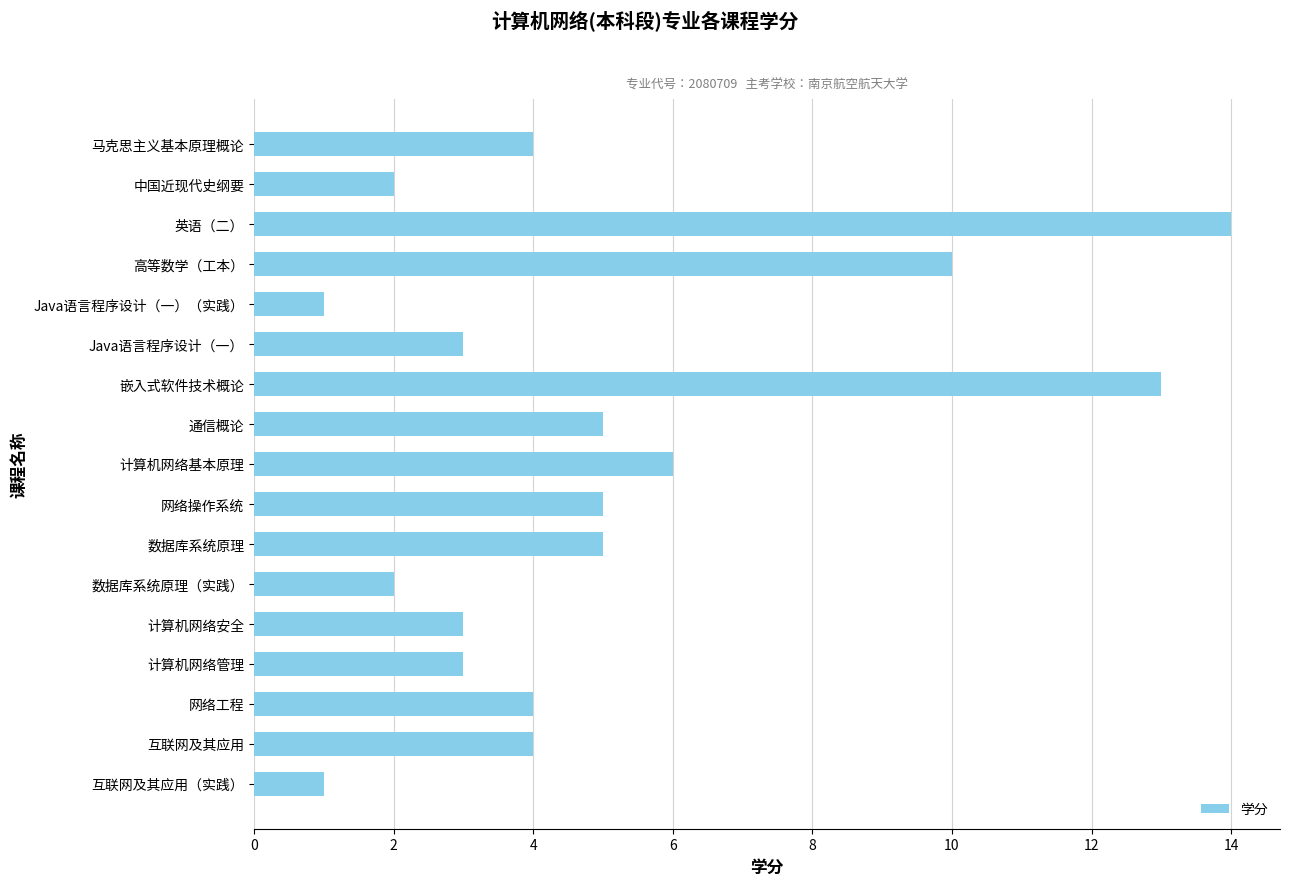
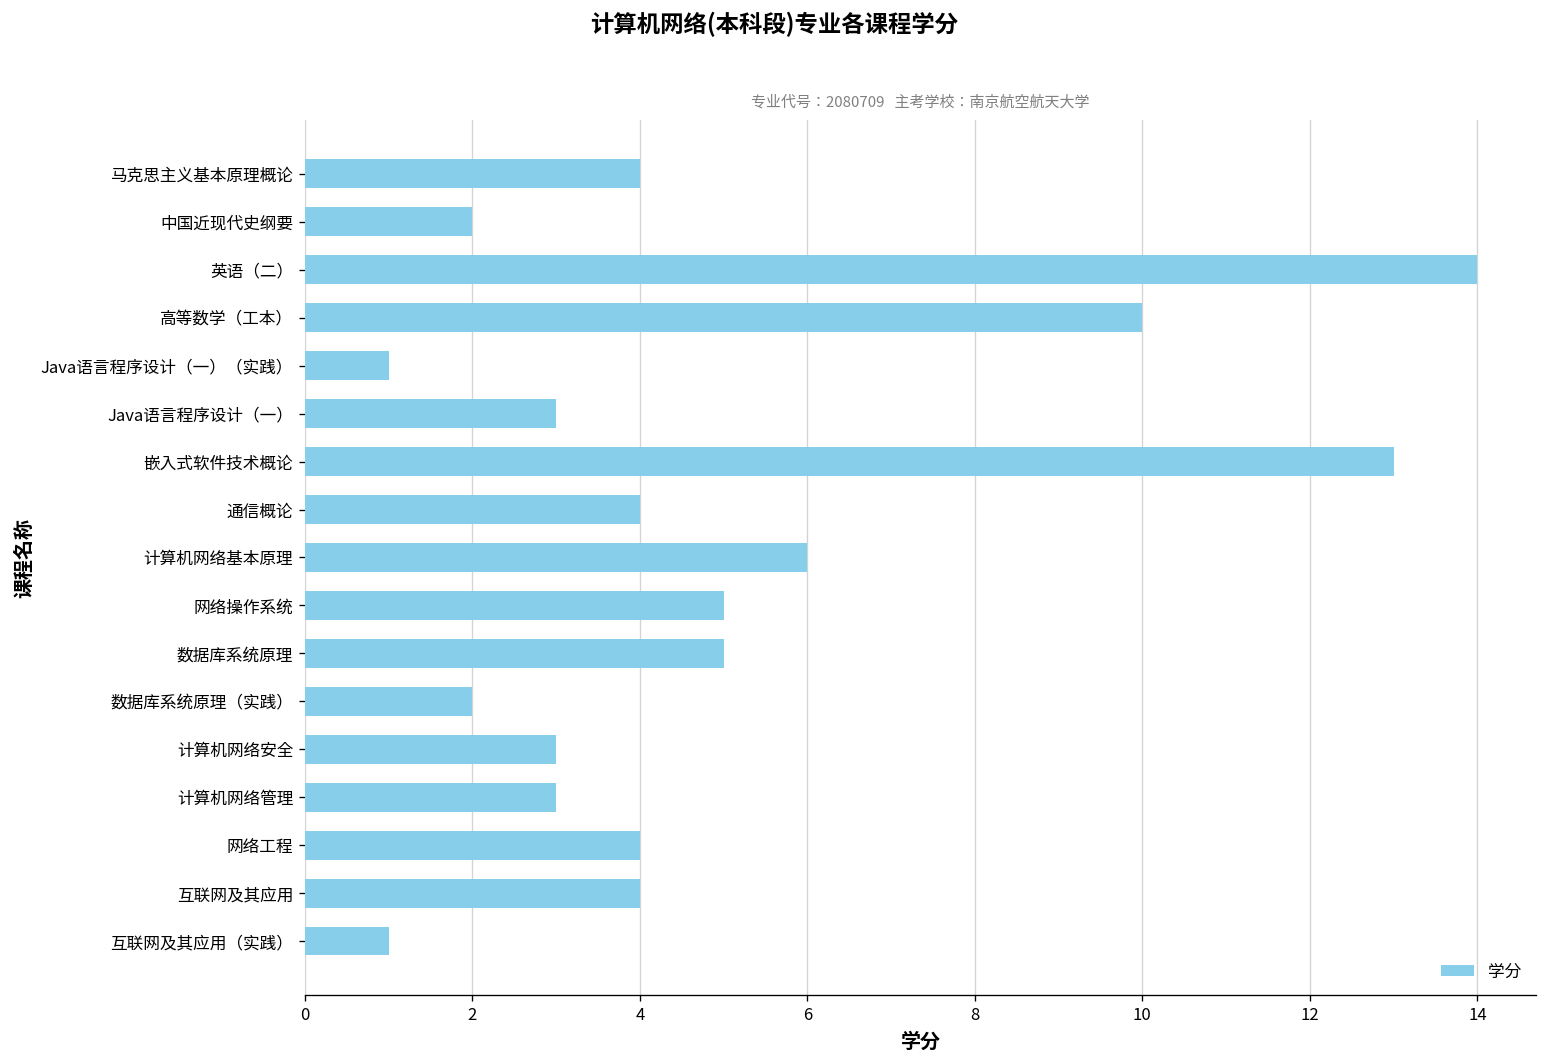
通信概论: 5 -> 4
